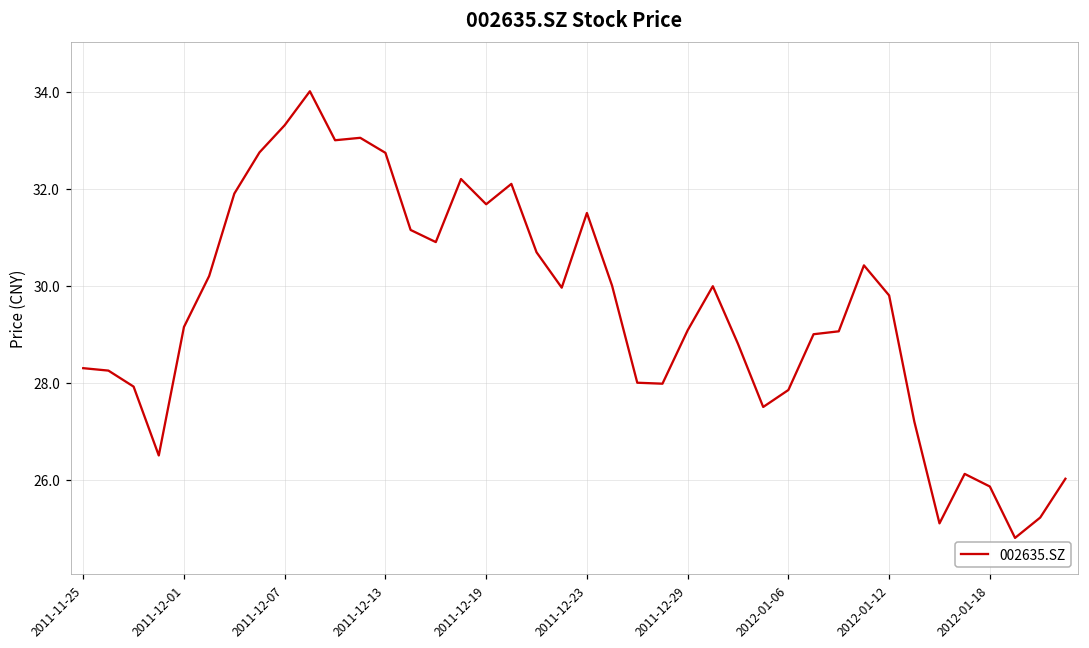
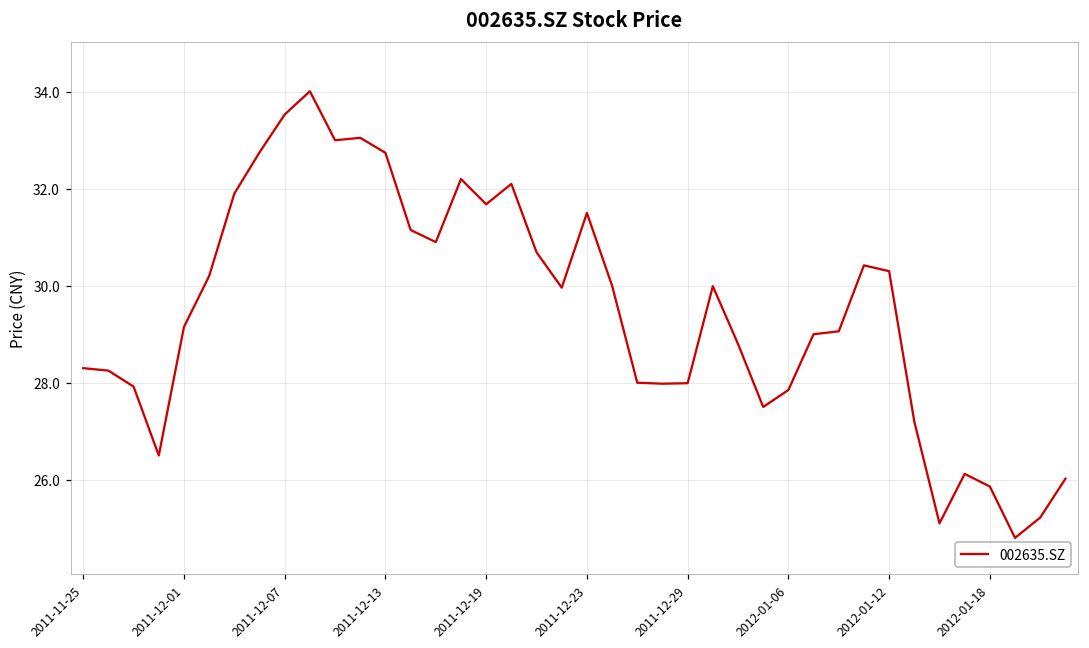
2011-12-07: 33.3 -> 33.5
2011-12-29: 29.1 -> 28.0
2012-01-12: 29.8 -> 30.3
